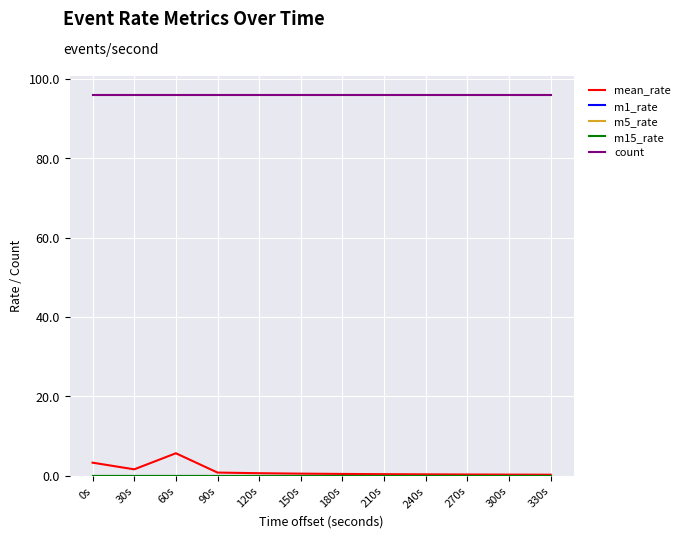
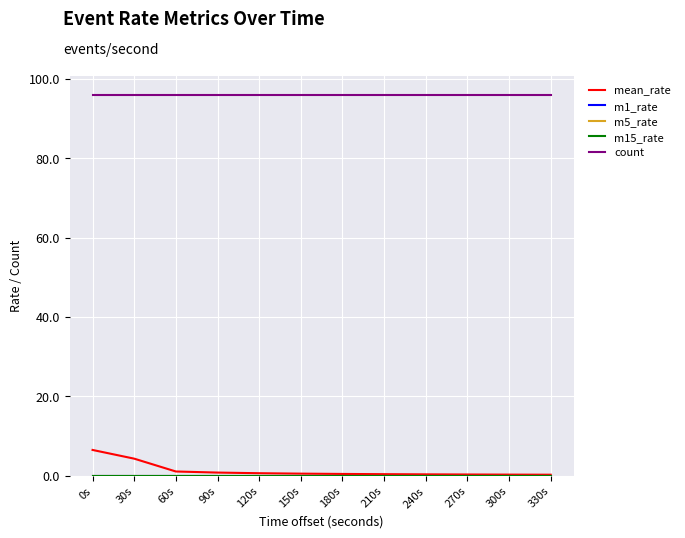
mean_rate, 0s: 3 -> 7
mean_rate, 30s: 2 -> 4
mean_rate, 60s: 6 -> 1
